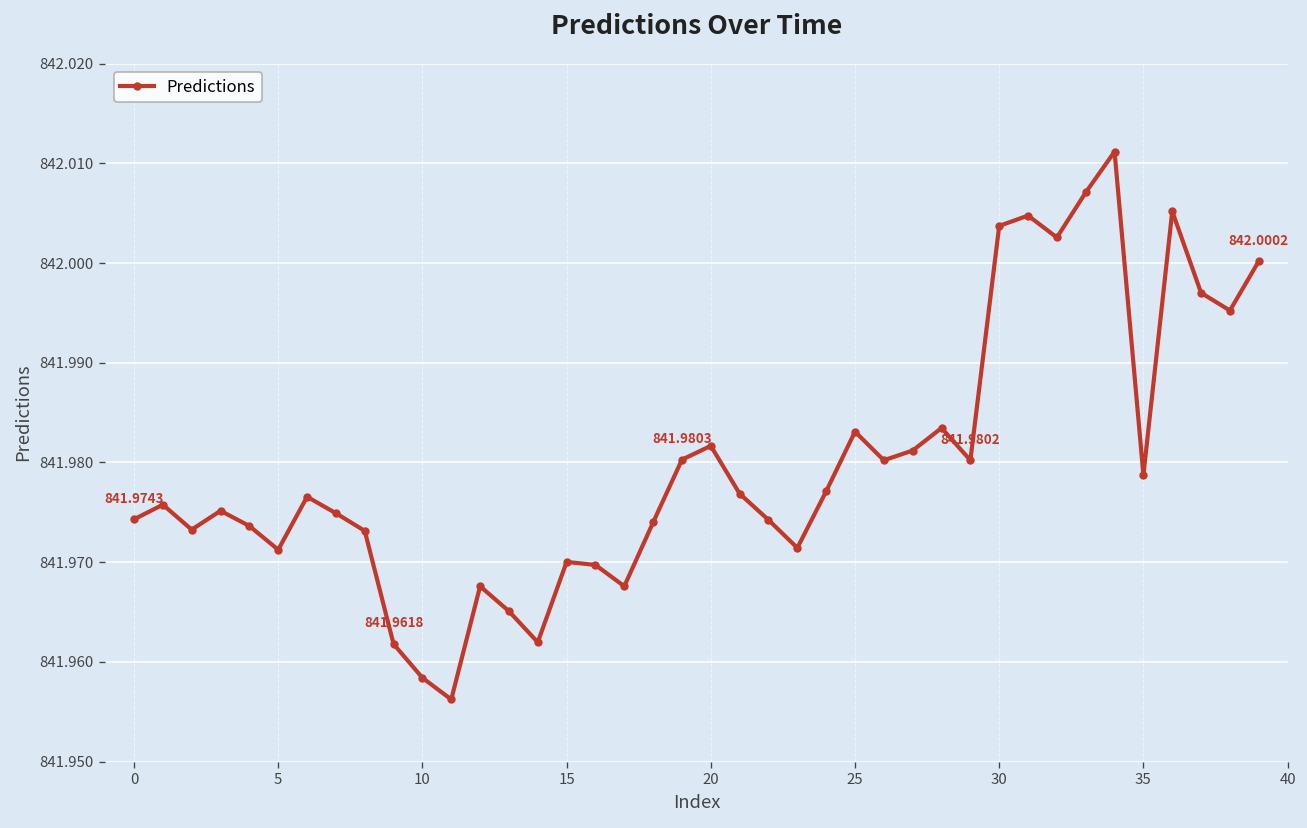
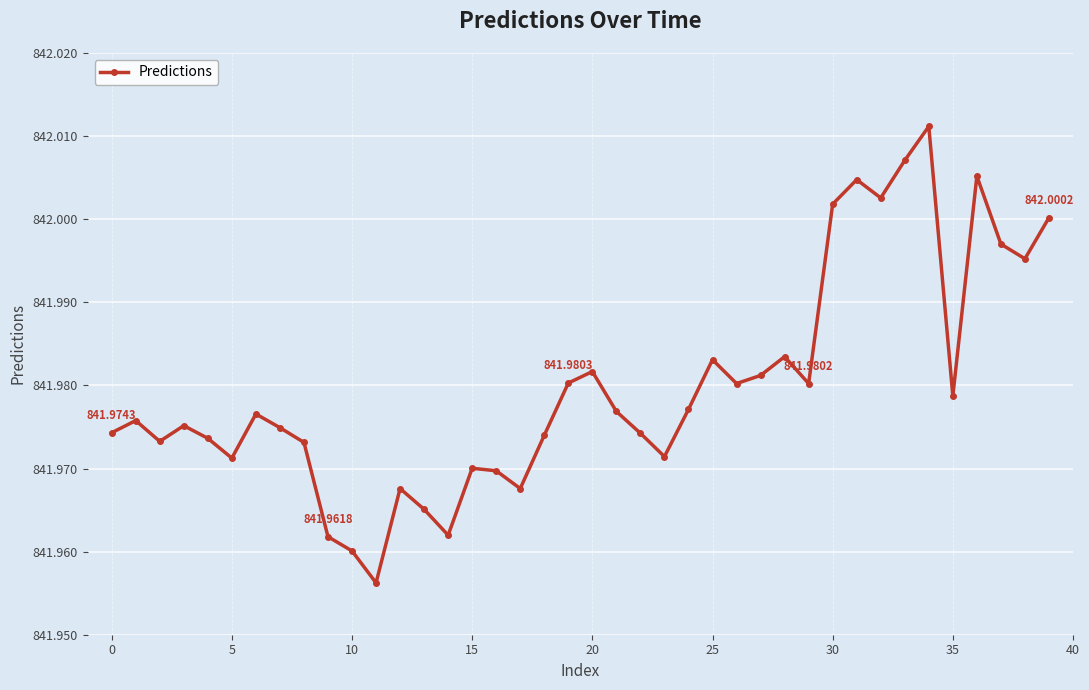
10: 841.958 -> 841.960
30: 842.004 -> 842.002
